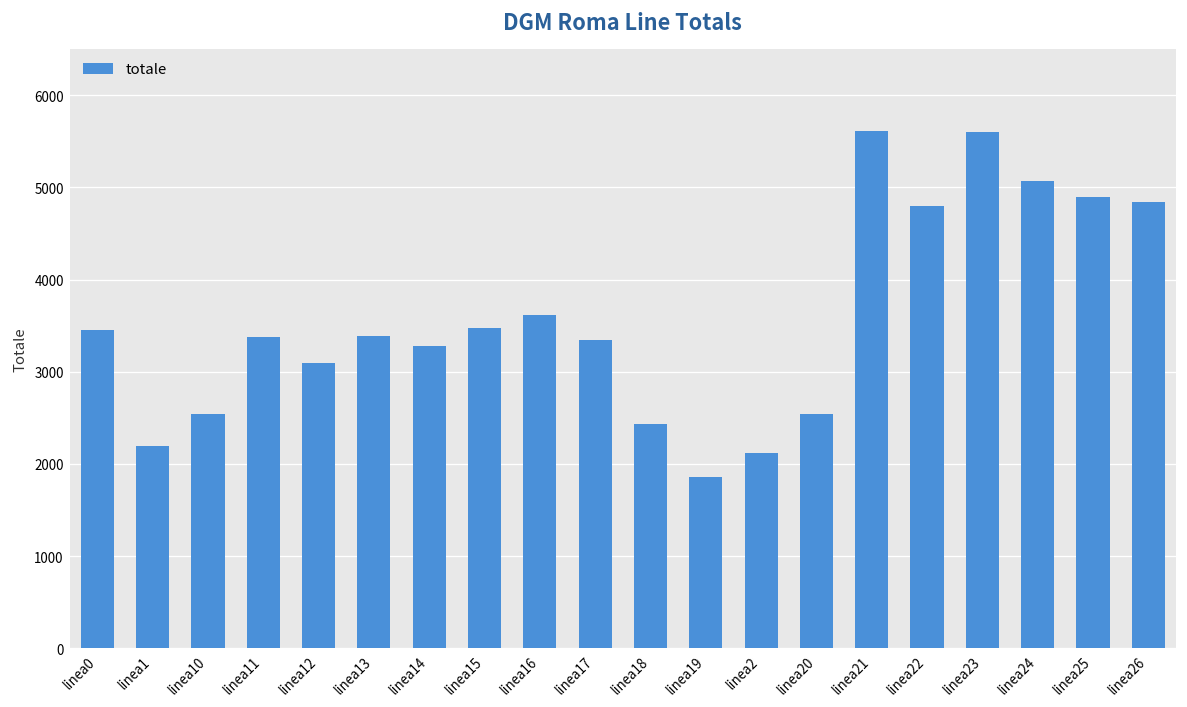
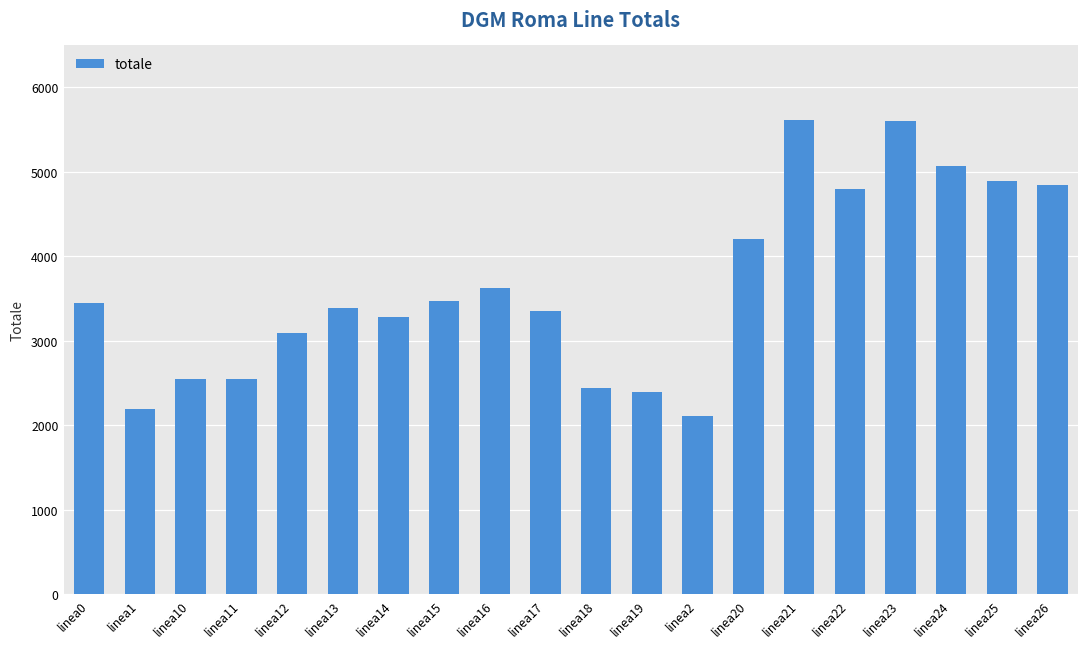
linea11: 3400 -> 2500
linea19: 1900 -> 2400
linea20: 2500 -> 4200
